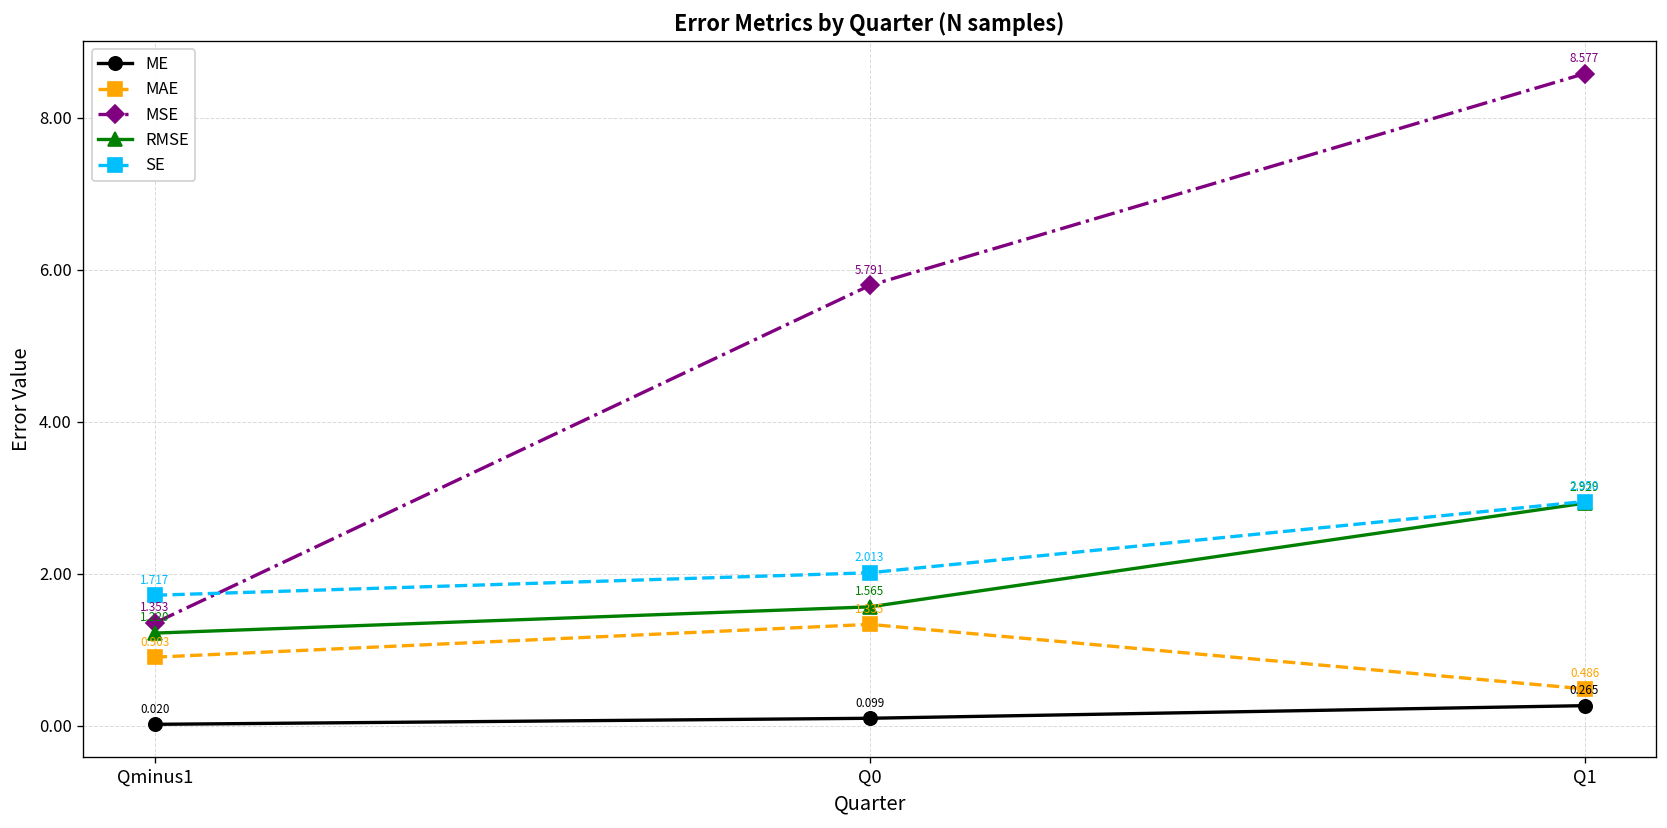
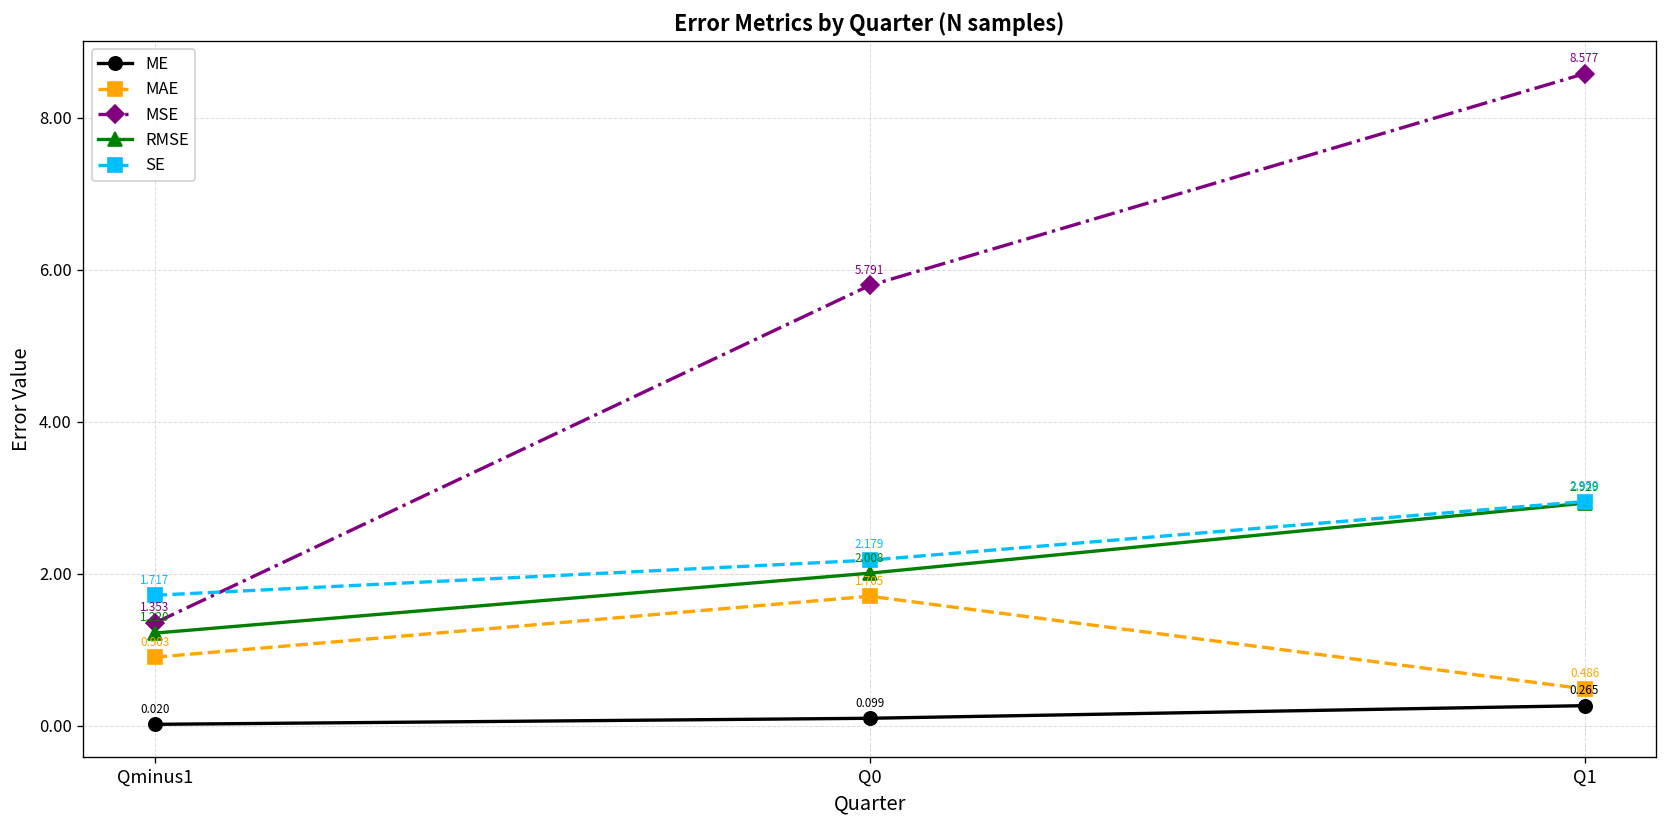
MAE, Q0: 1.335 -> 1.705
RMSE, Q0: 1.565 -> 2.008
SE, Q0: 2.013 -> 2.179
